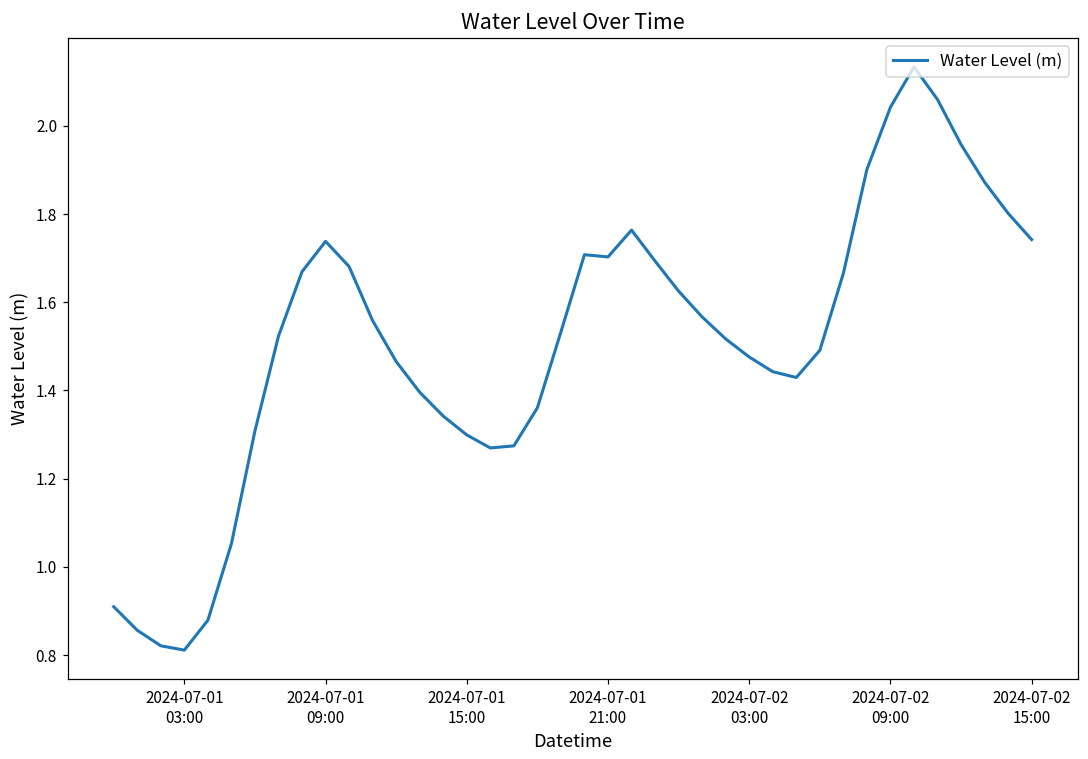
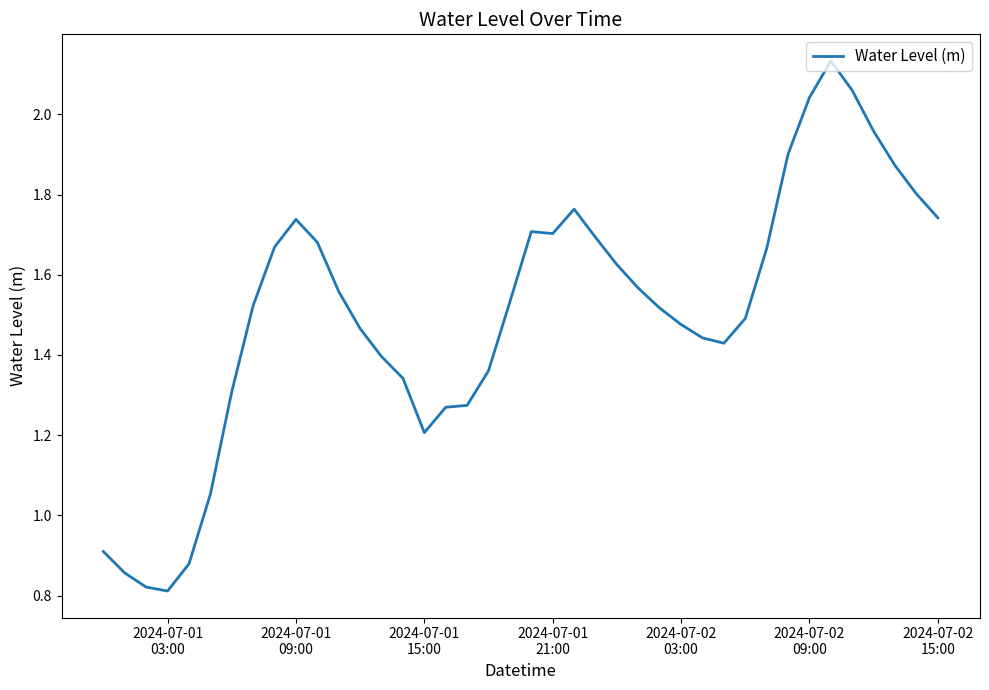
2024-07-01 15:00: 1.30 -> 1.21
